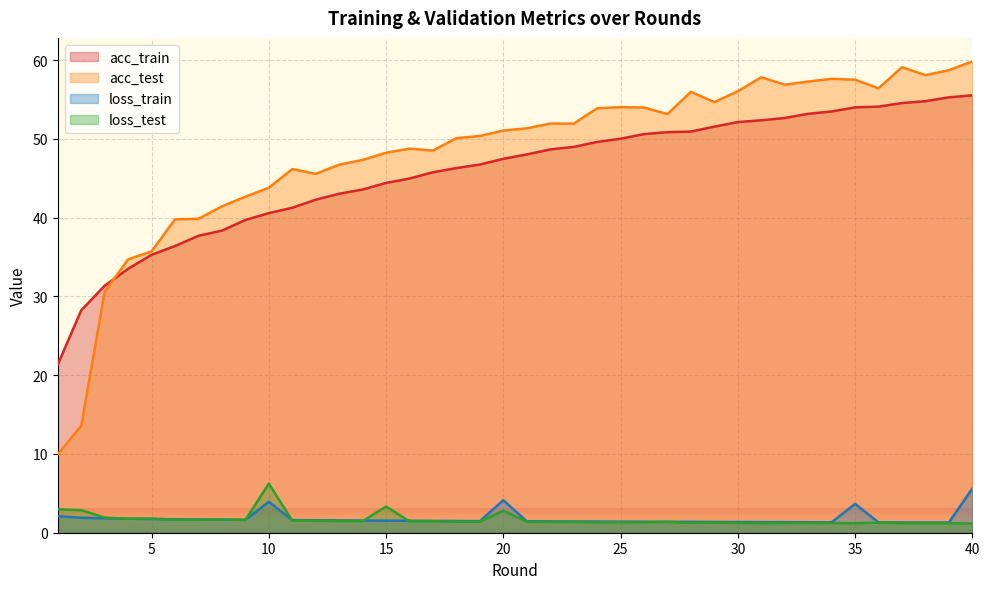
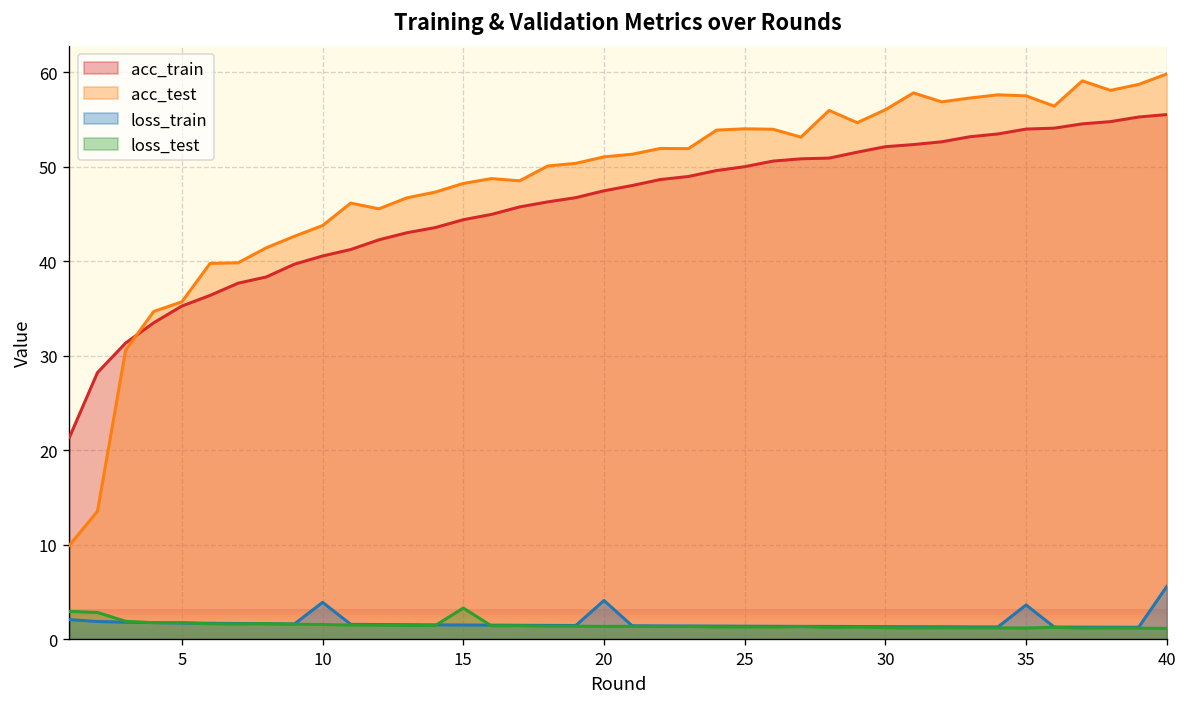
loss_test, 10: 6 -> 2
loss_test, 20: 3 -> 1
